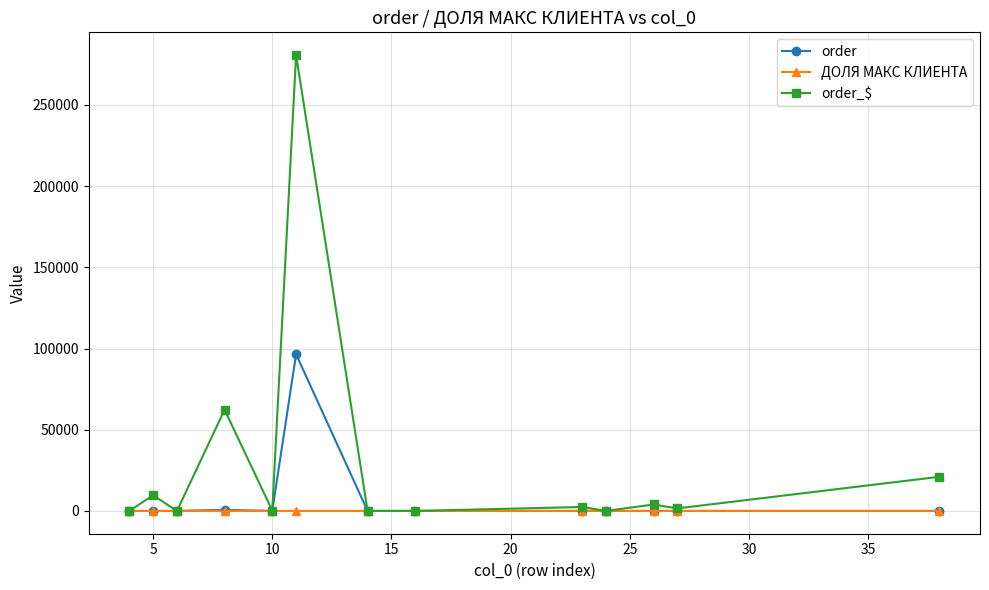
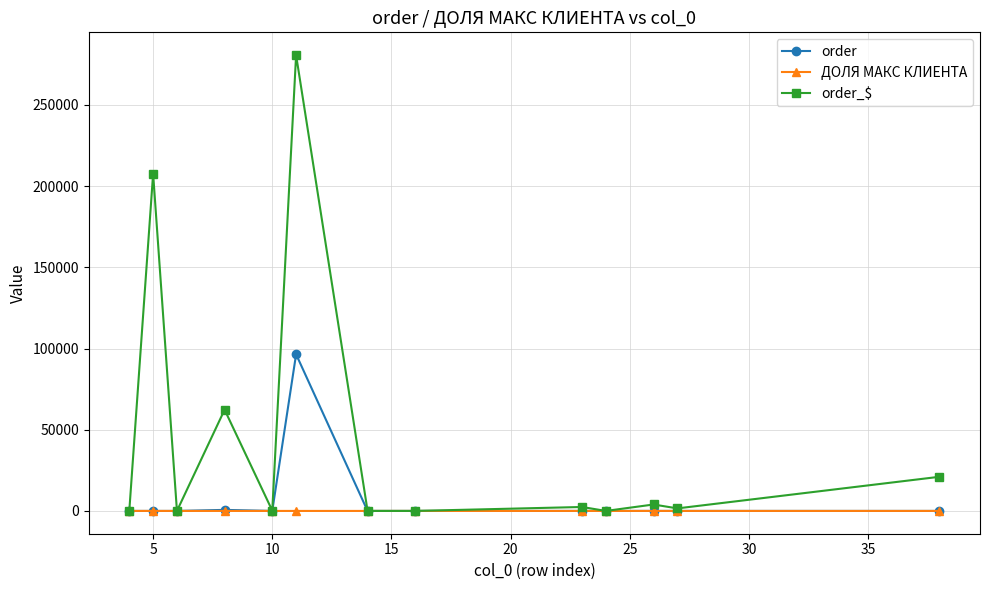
order_$, 5: 10000 -> 208000
